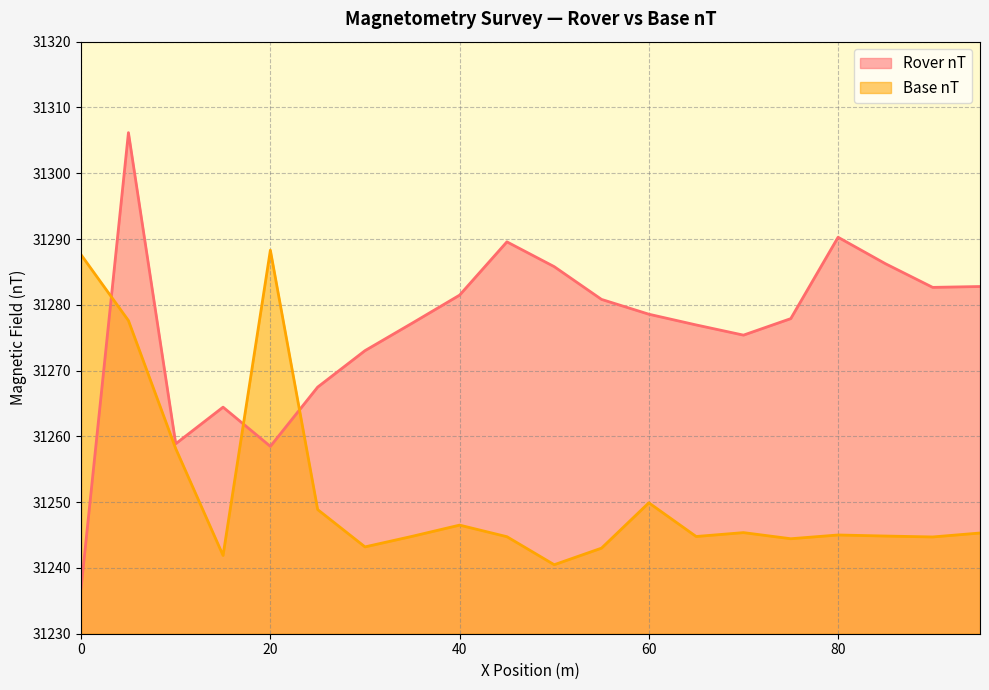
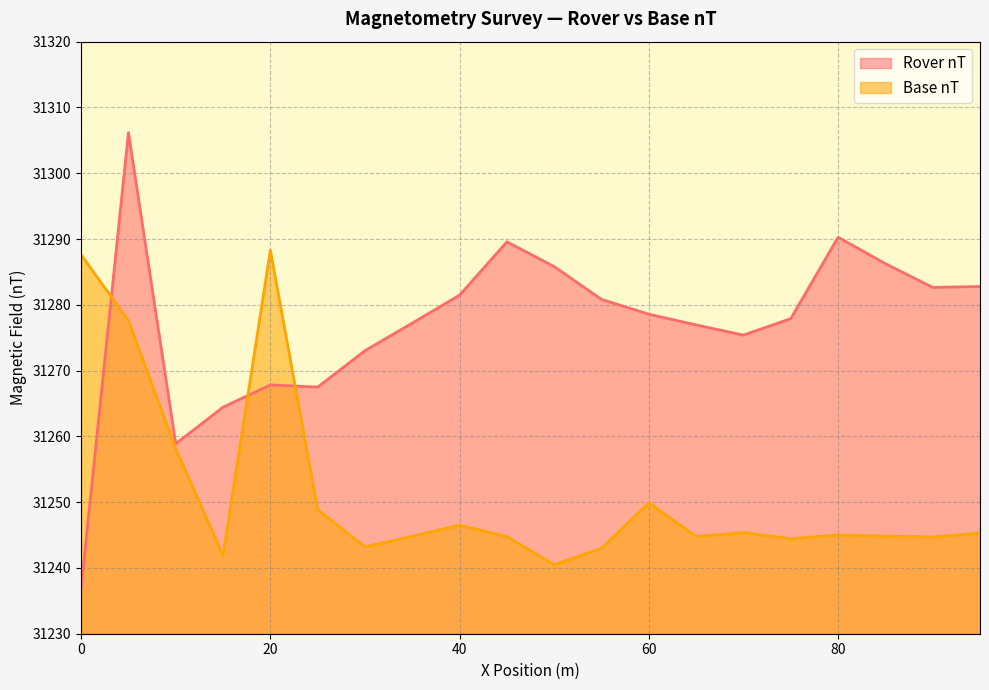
Rover nT, 20: 31258 -> 31268
